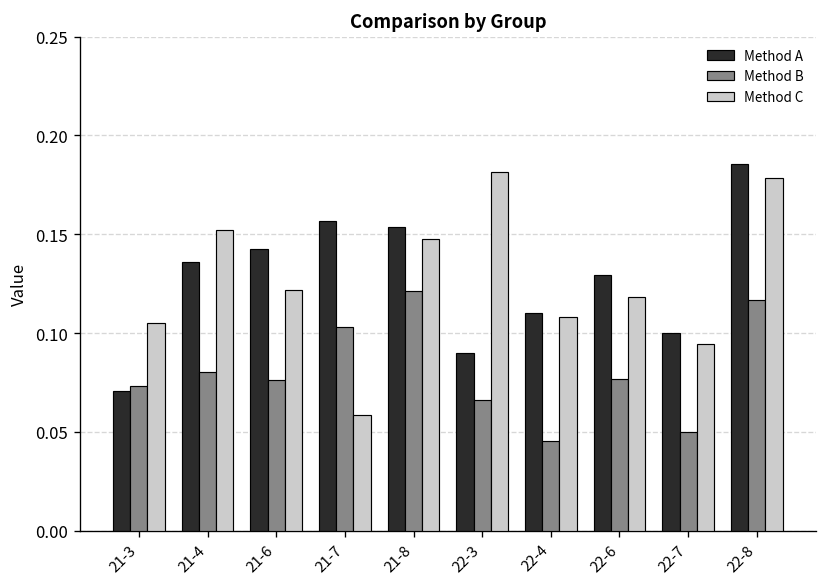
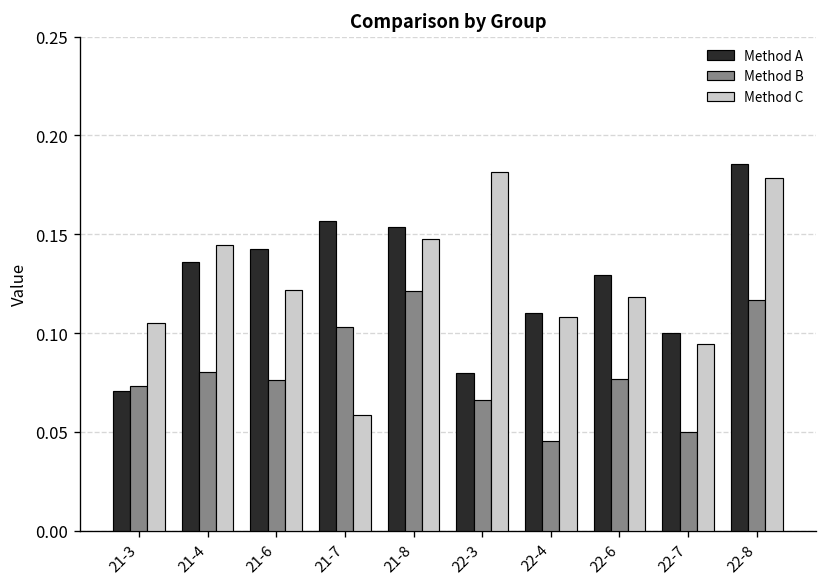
Method C, 21-4: 0.152 -> 0.145
Method A, 22-3: 0.09 -> 0.08
